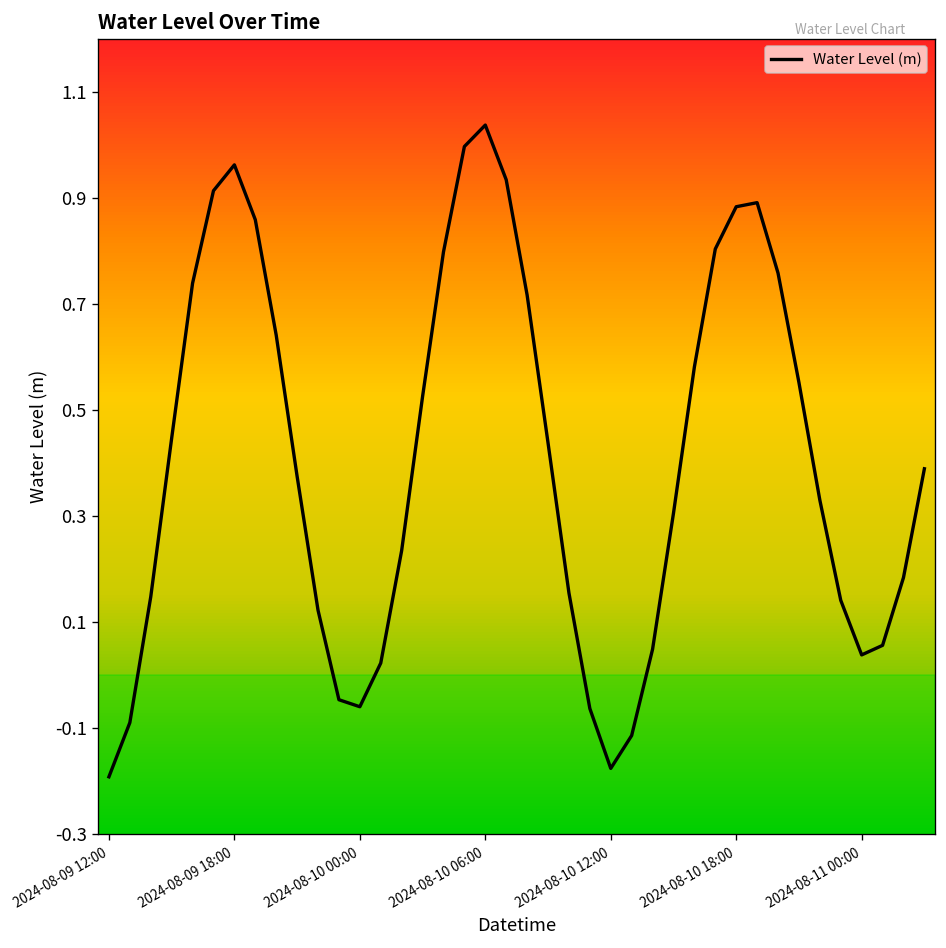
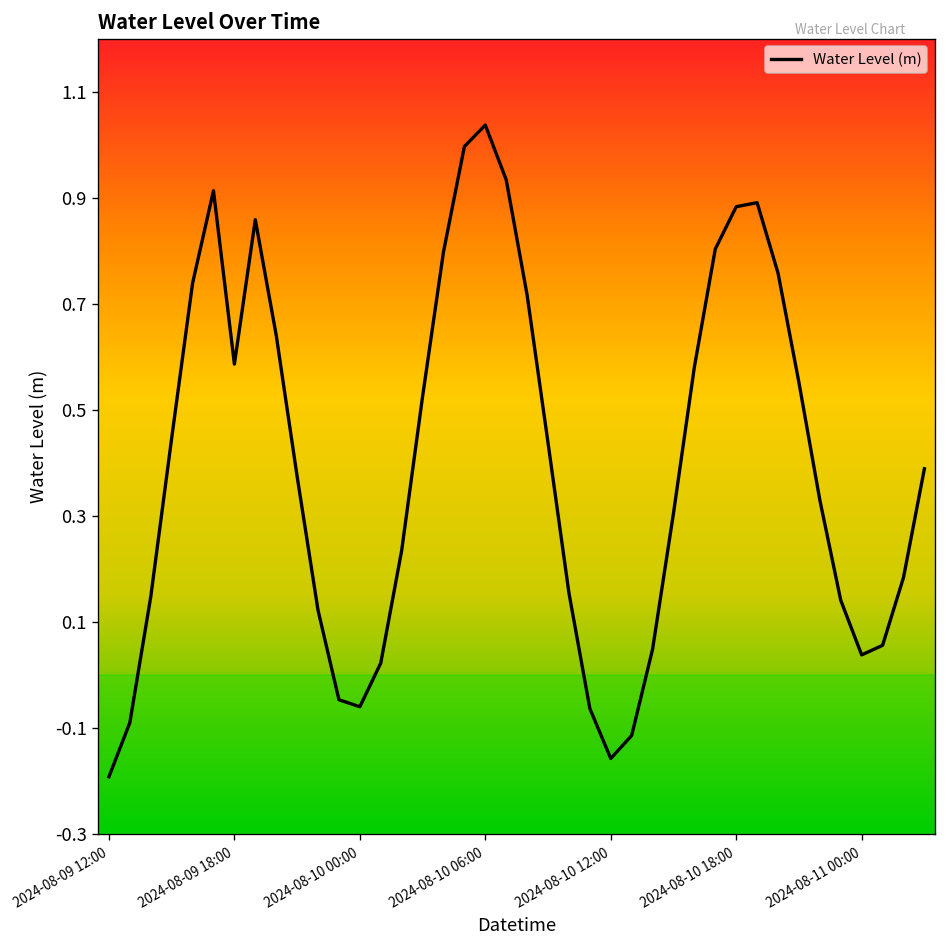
2024-08-09 18:00: 0.96 -> 0.59
2024-08-10 12:00: -0.18 -> -0.16
